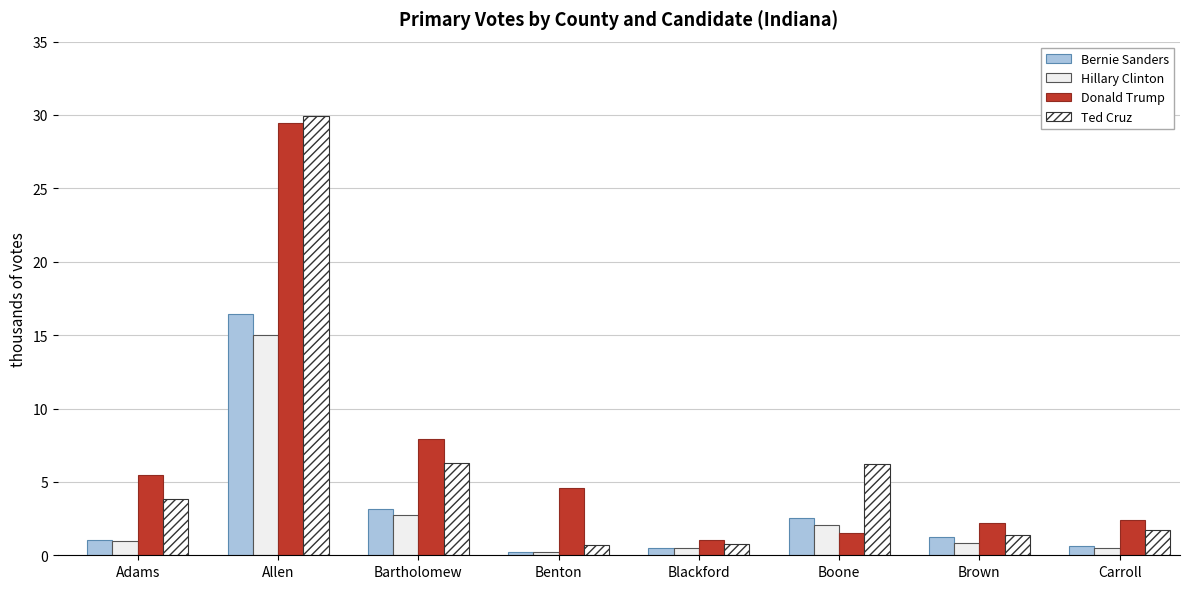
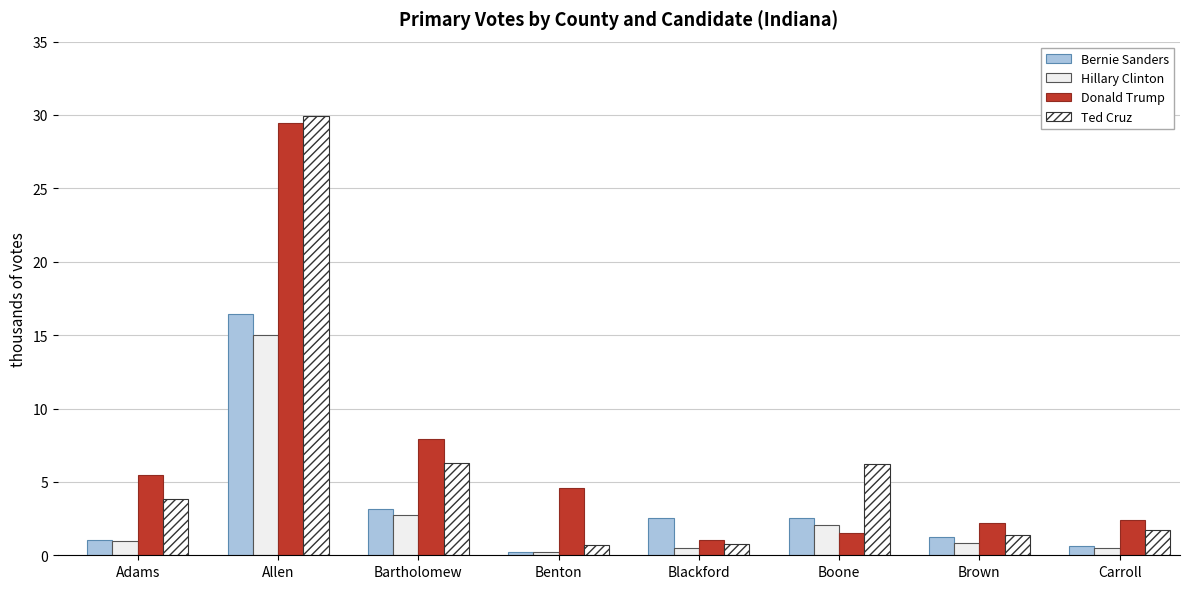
Bernie Sanders, Blackford: 0.5 -> 2.5
